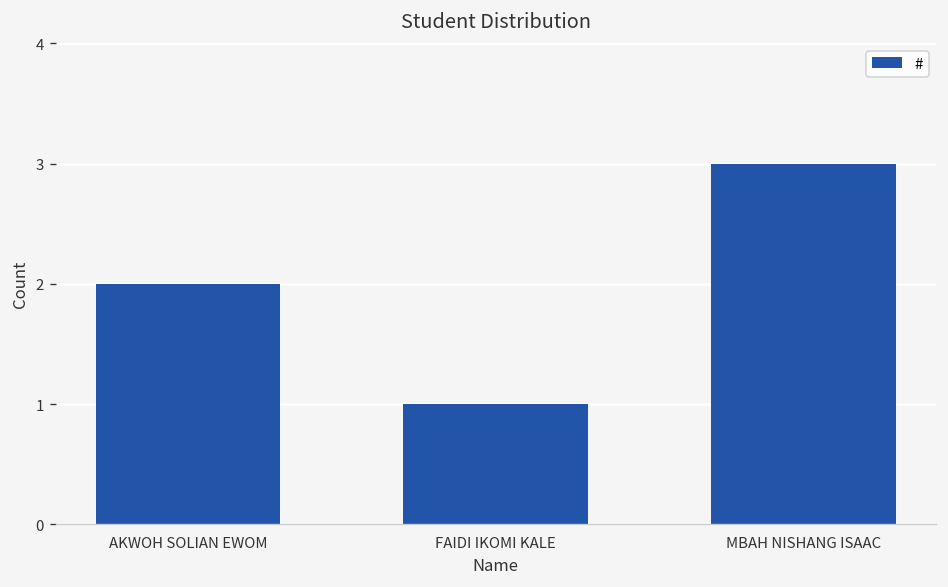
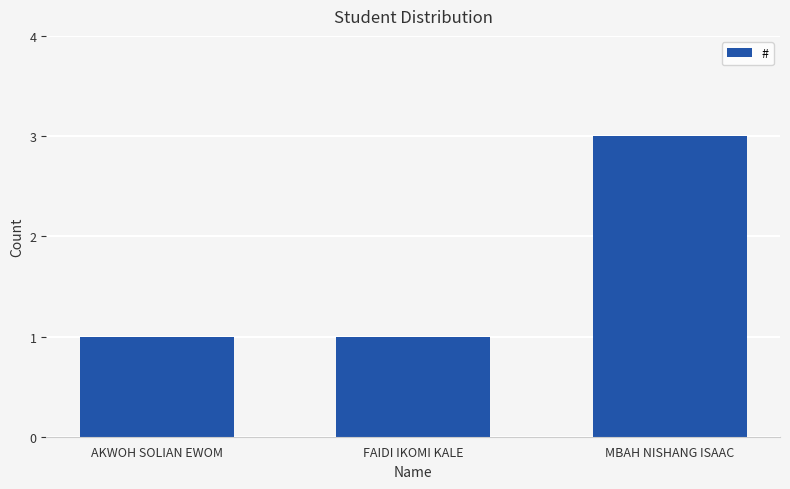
AKWOH SOLIAN EWOM: 2 -> 1
